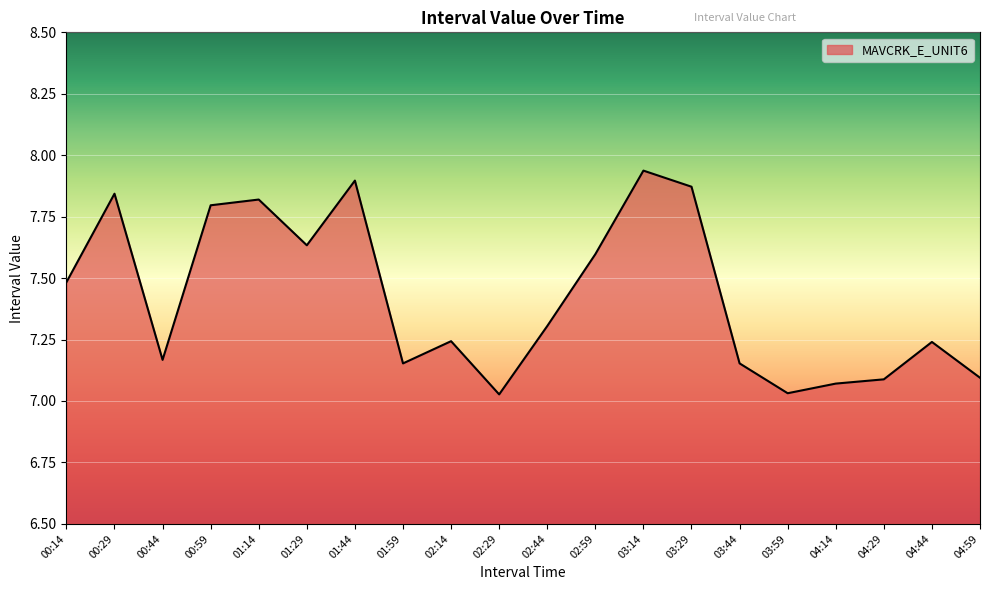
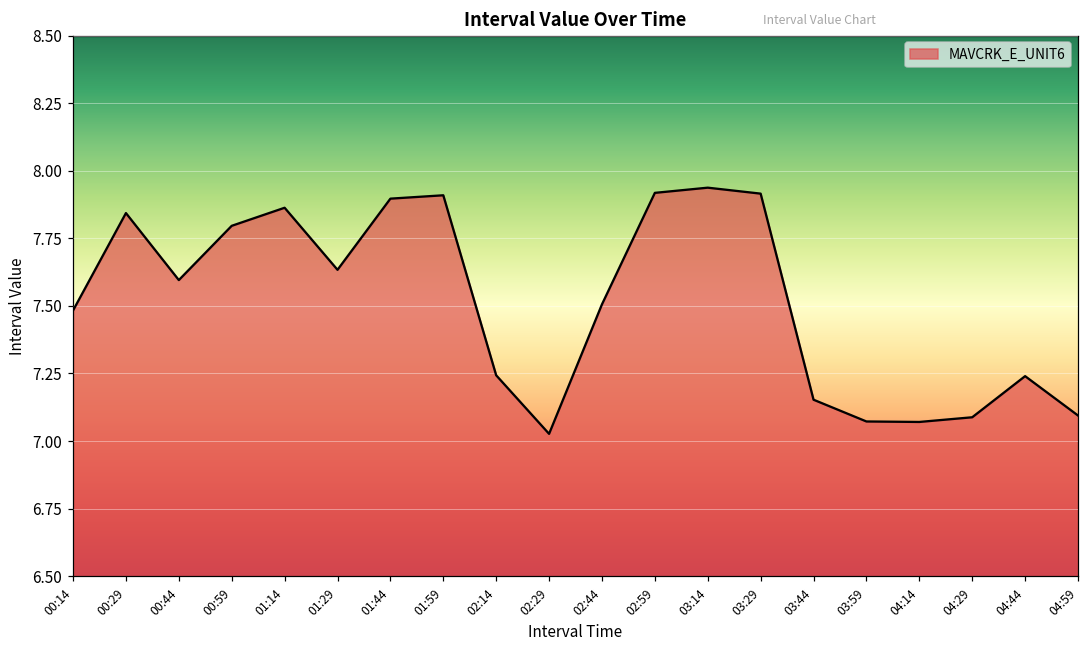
00:44: 7.17 -> 7.60
01:14: 7.82 -> 7.86
01:59: 7.15 -> 7.91
02:44: 7.30 -> 7.51
02:59: 7.60 -> 7.92
03:29: 7.87 -> 7.92
03:59: 7.03 -> 7.07
